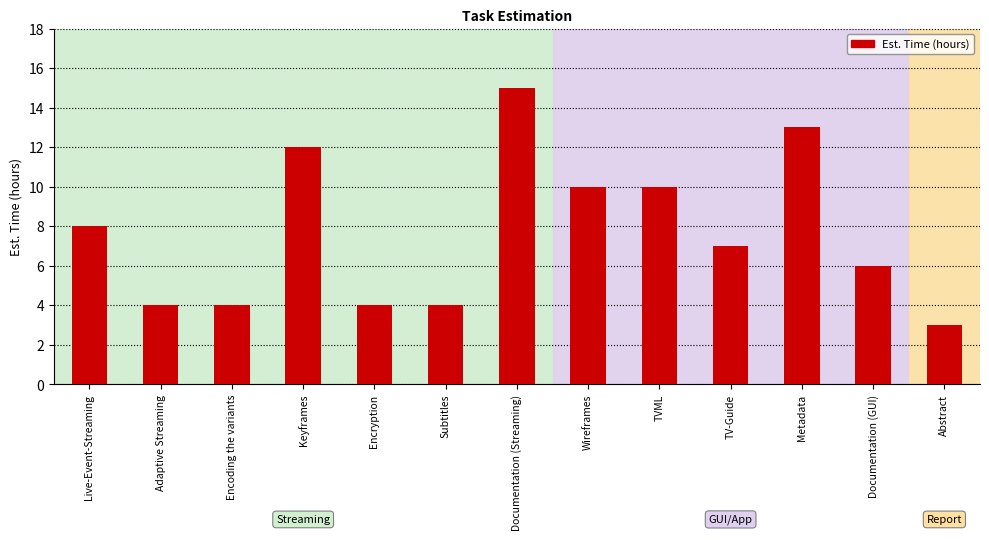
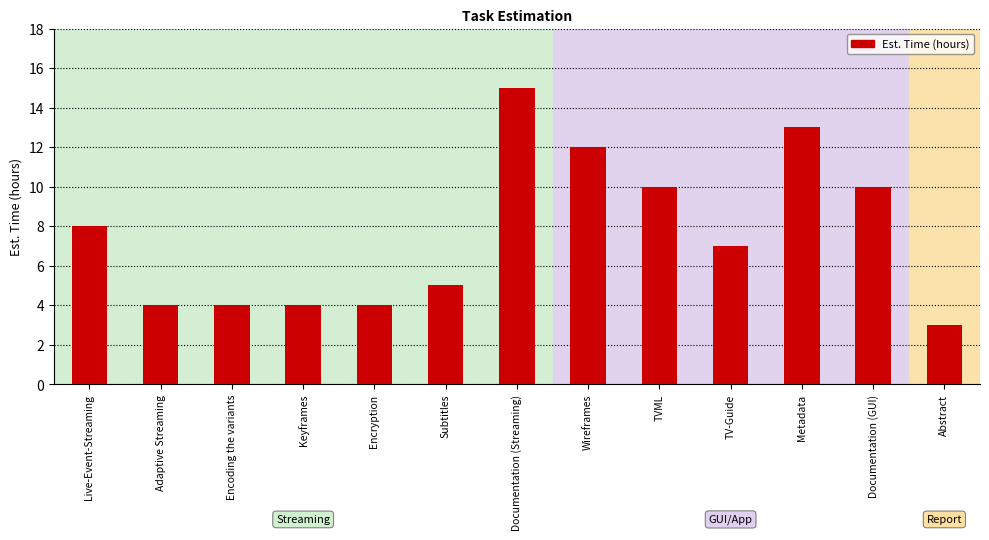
Keyframes: 12 -> 4
Subtitles: 4 -> 5
Wireframes: 10 -> 12
Documentation (GUI): 6 -> 10
